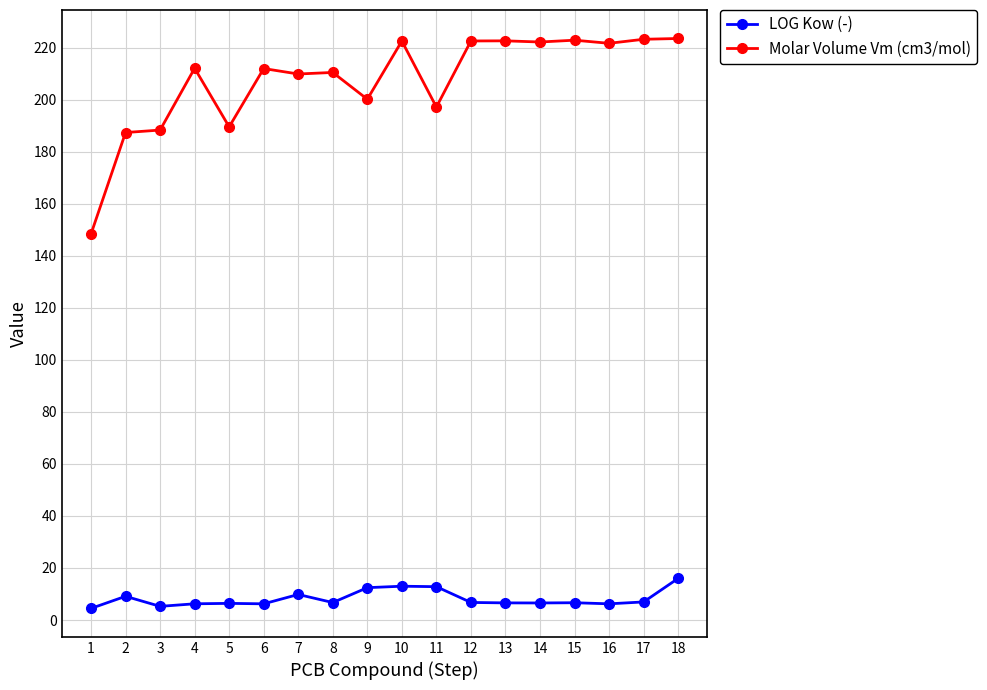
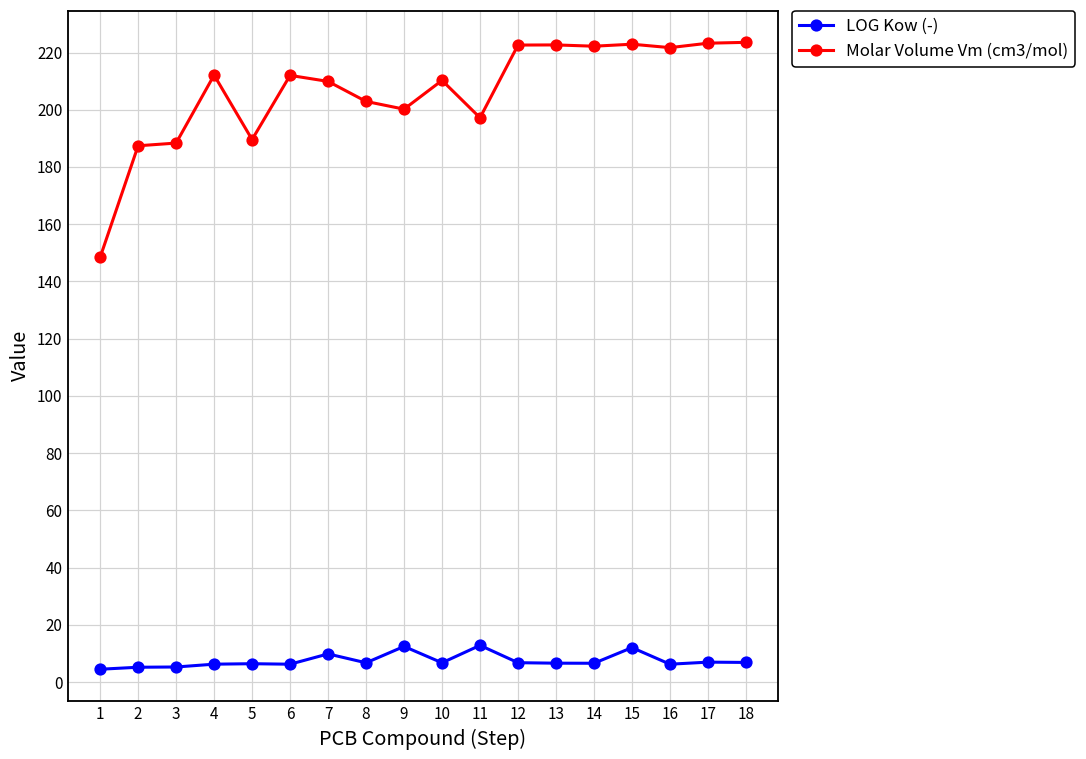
LOG Kow (-), 2: 9 -> 5
Molar Volume Vm (cm3/mol), 8: 211 -> 203
LOG Kow (-), 10: 13 -> 7
Molar Volume Vm (cm3/mol), 10: 223 -> 210
LOG Kow (-), 15: 7 -> 12
LOG Kow (-), 18: 16 -> 7
